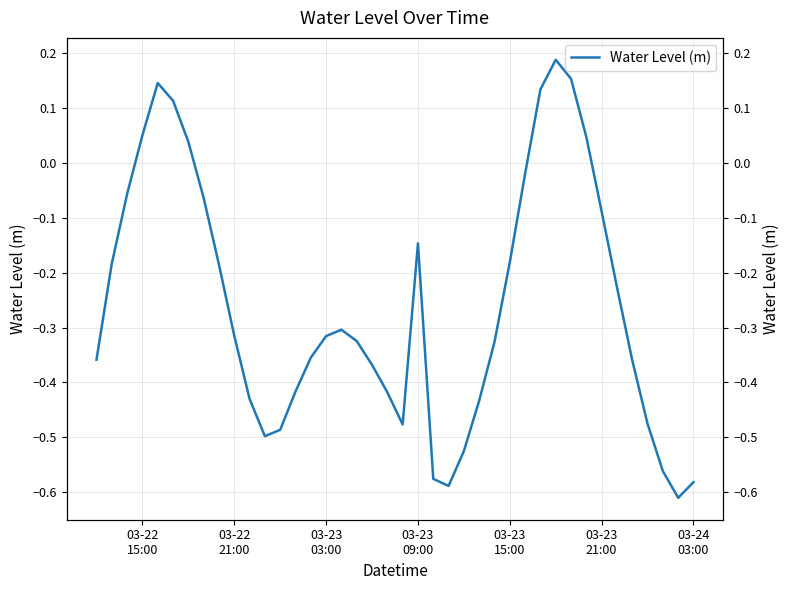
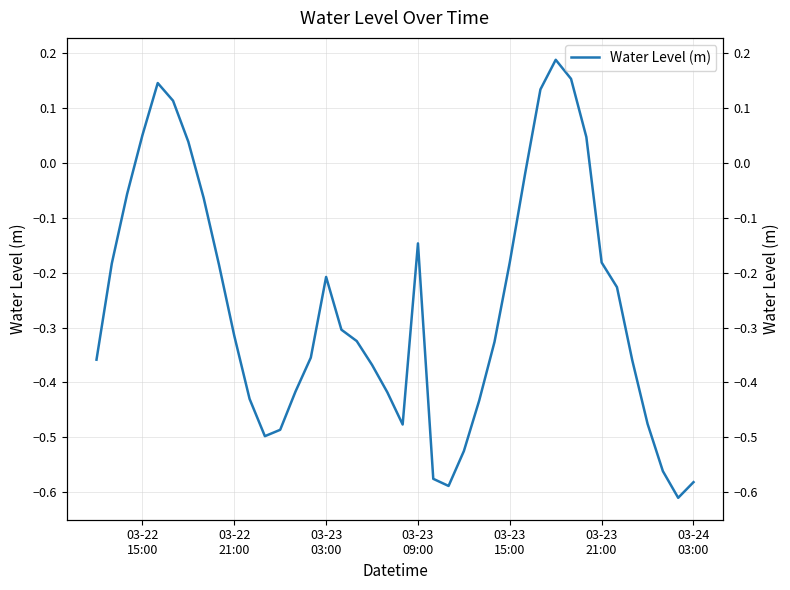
03-23 03:00: -0.32 -> -0.21
03-23 21:00: -0.09 -> -0.18
